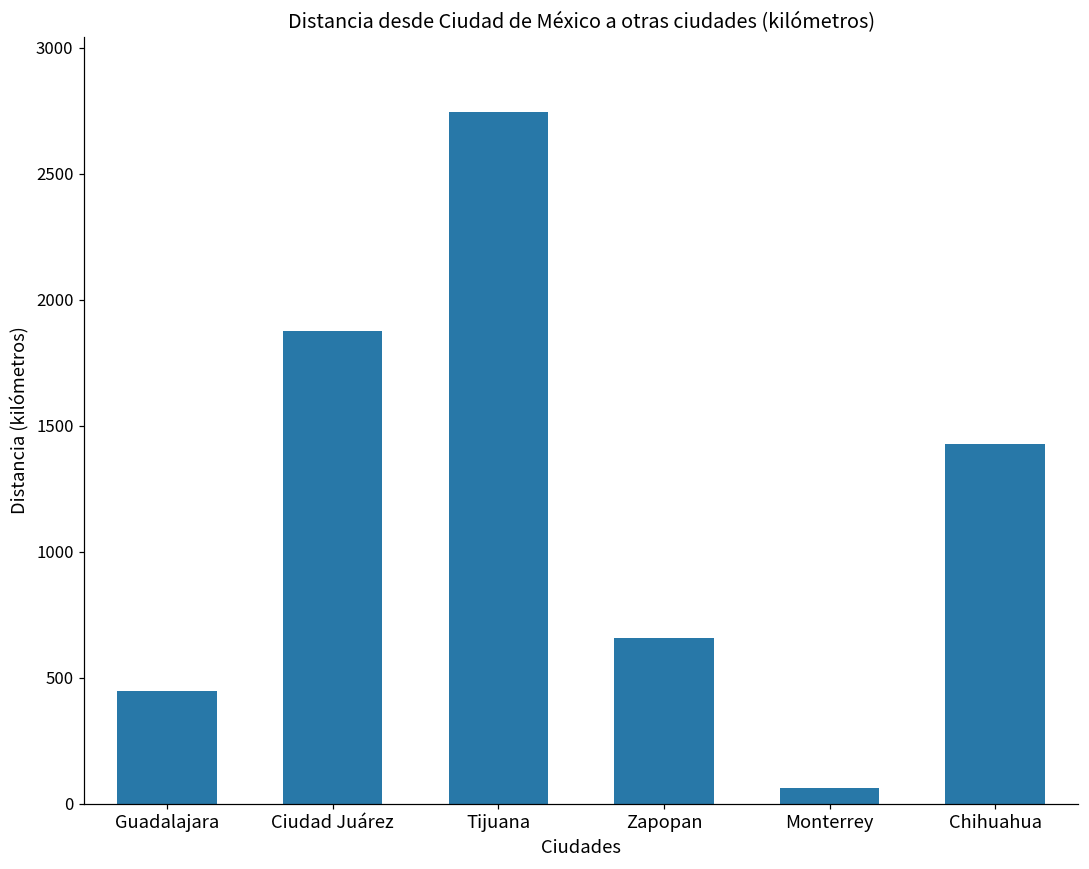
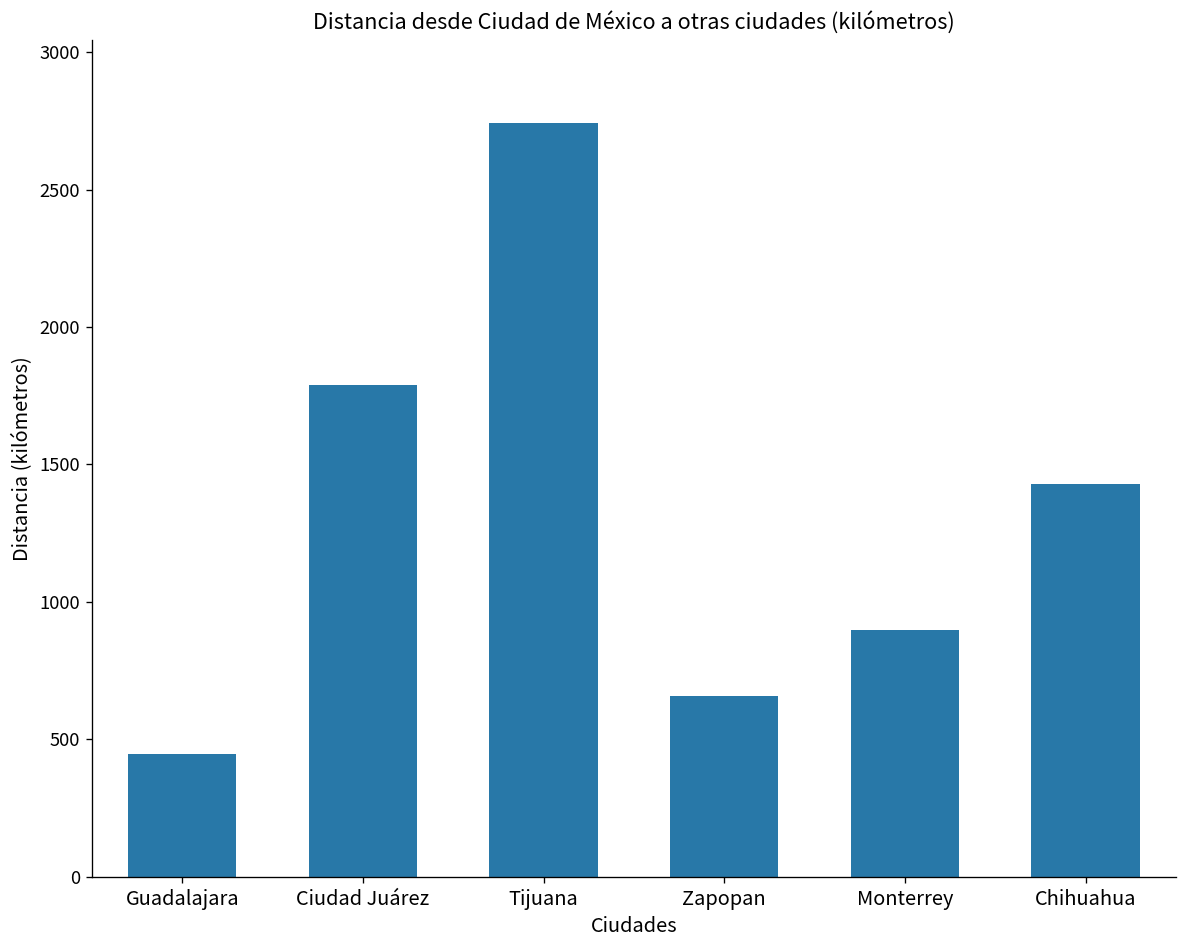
Ciudad Juárez: 1870 -> 1790
Monterrey: 60 -> 900
